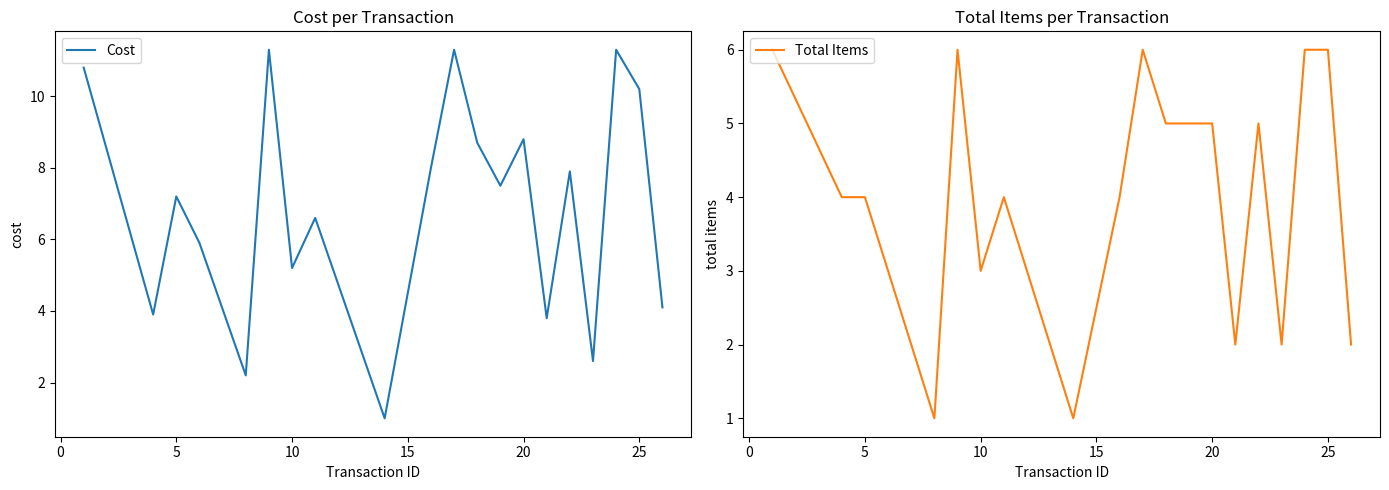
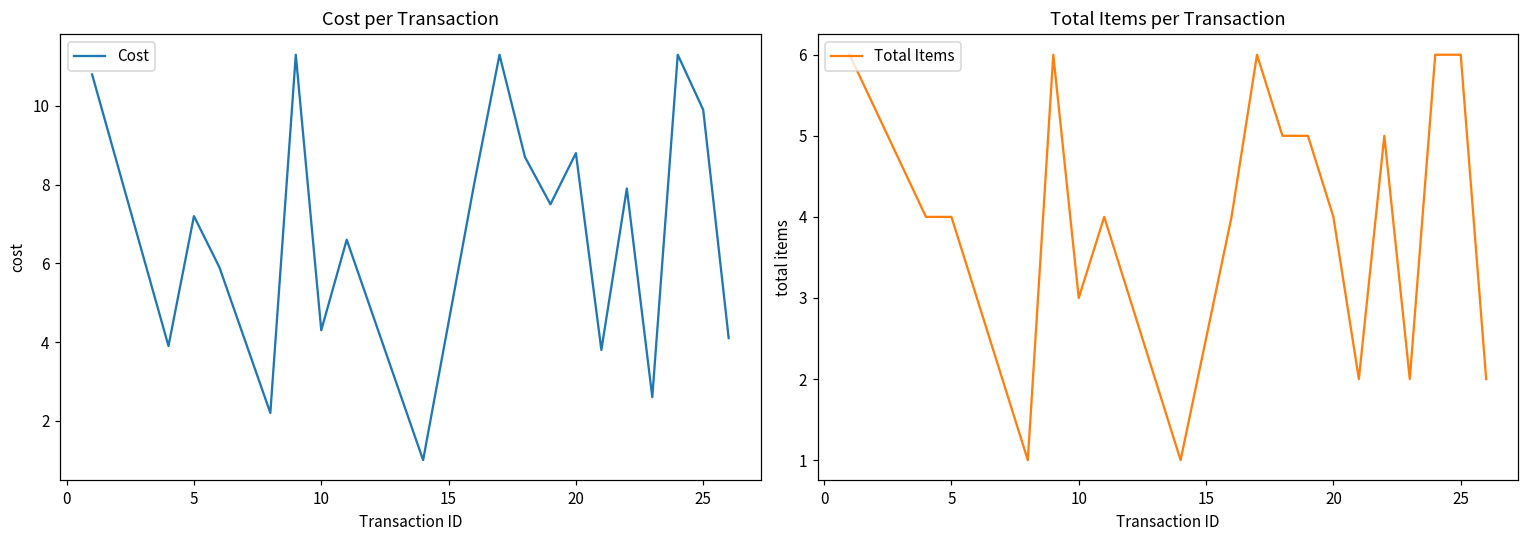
Cost per Transaction, 10: 5.2 -> 4.3
Cost per Transaction, 25: 10.2 -> 9.9
Total Items per Transaction, 20: 5 -> 4
